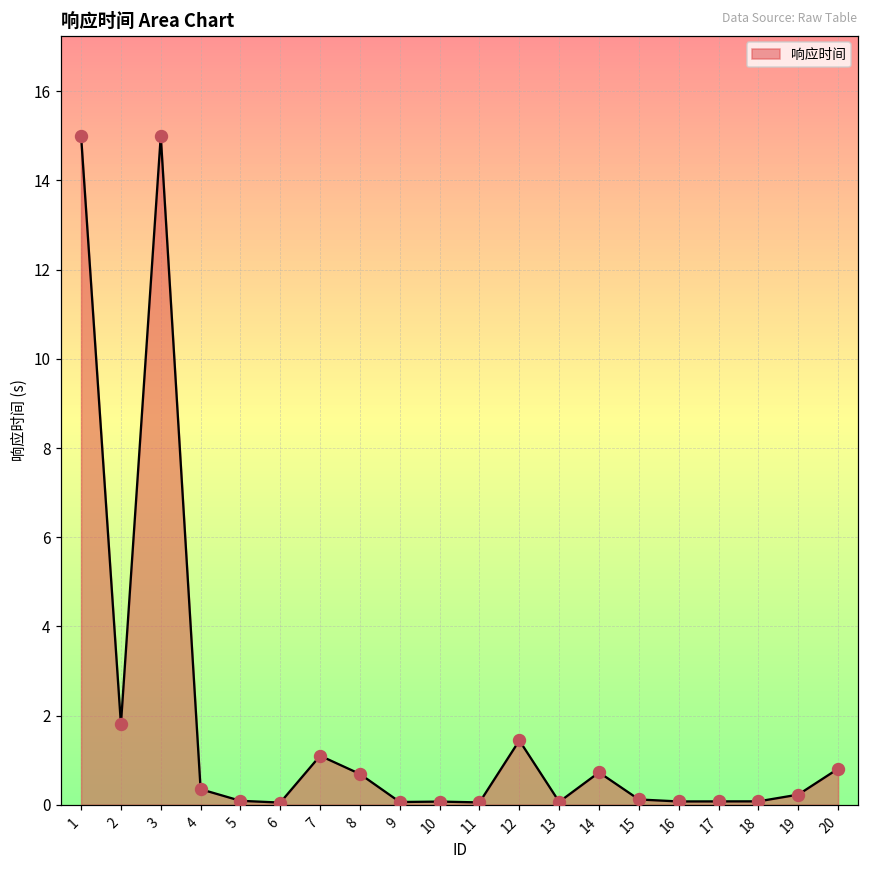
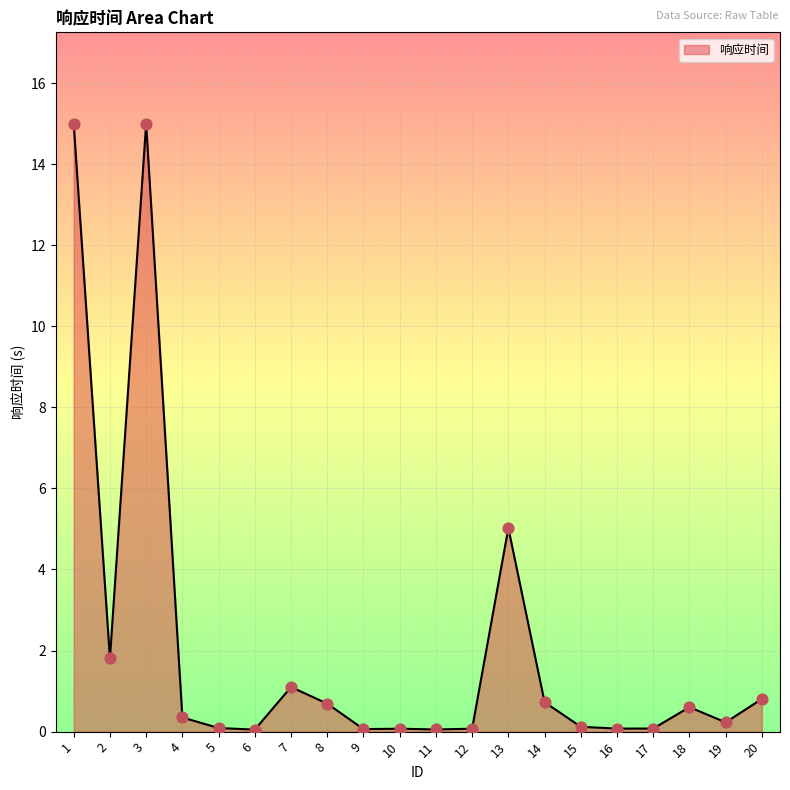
12: 1.4 -> 0.1
13: 0.1 -> 5.0
18: 0.1 -> 0.6
